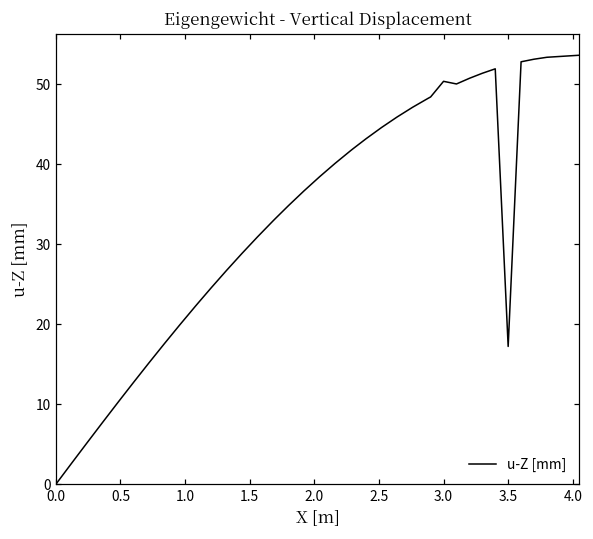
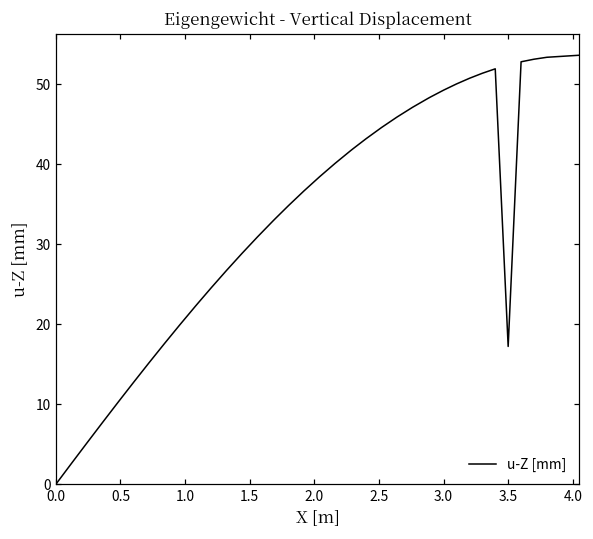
3.0: 50 -> 49
